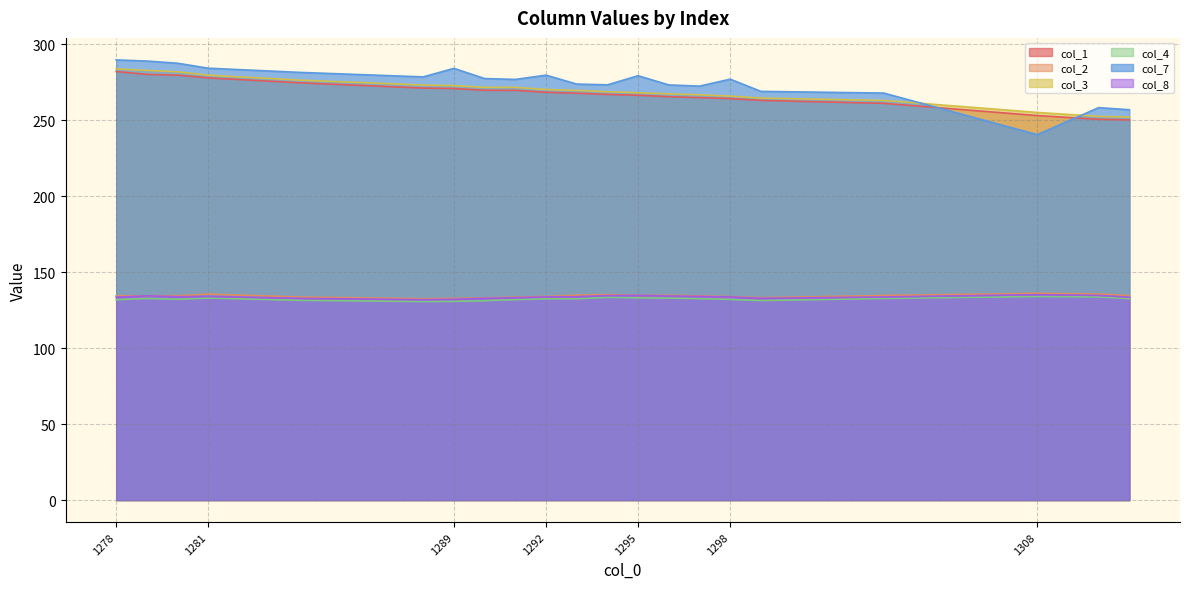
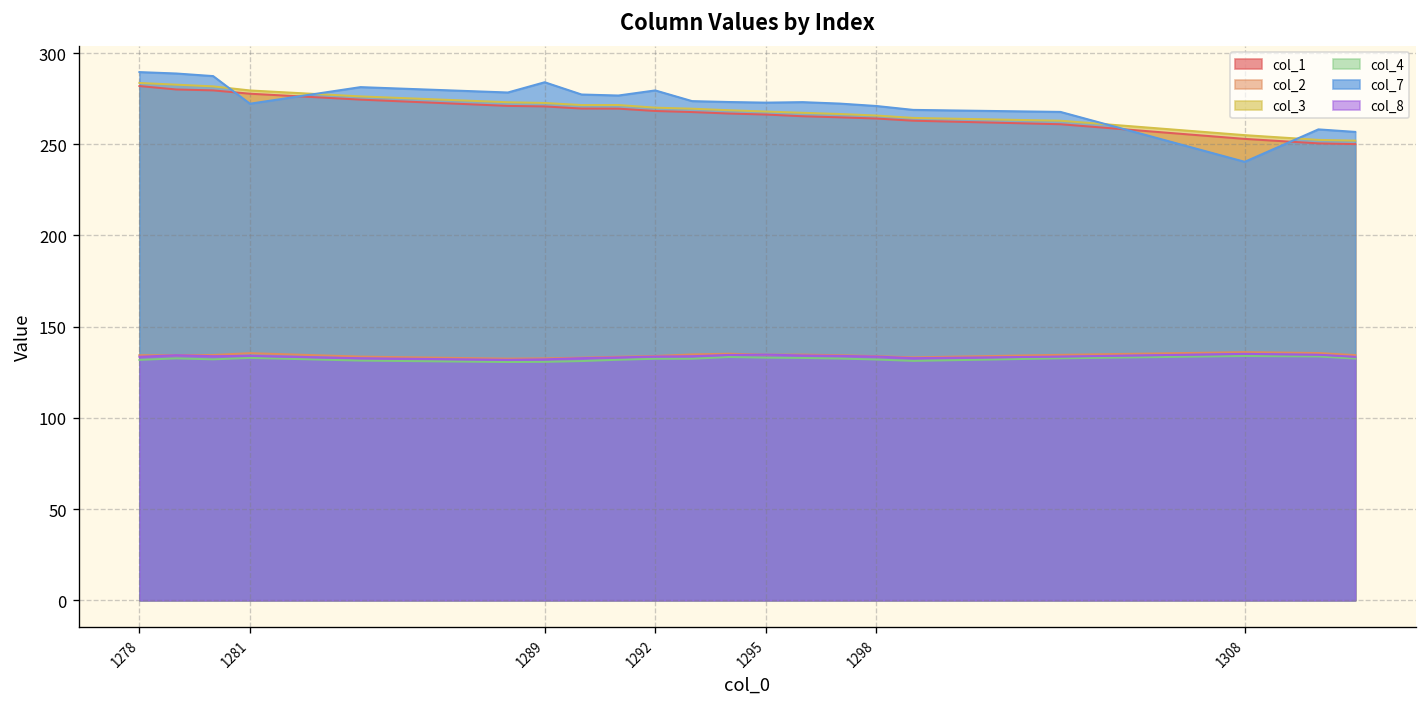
col_7, 1281: 284 -> 272
col_7, 1295: 279 -> 273
col_7, 1298: 277 -> 271
